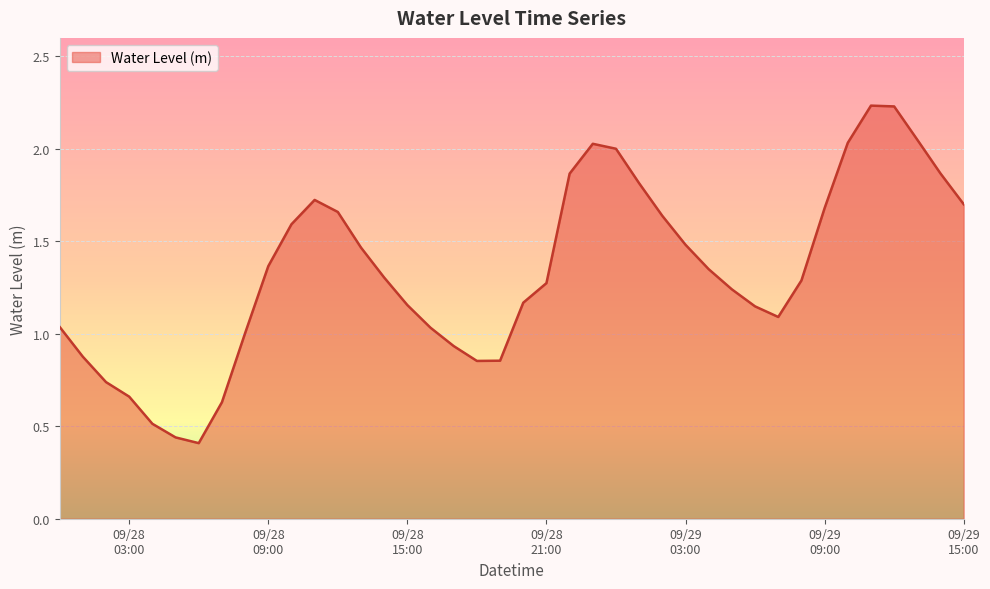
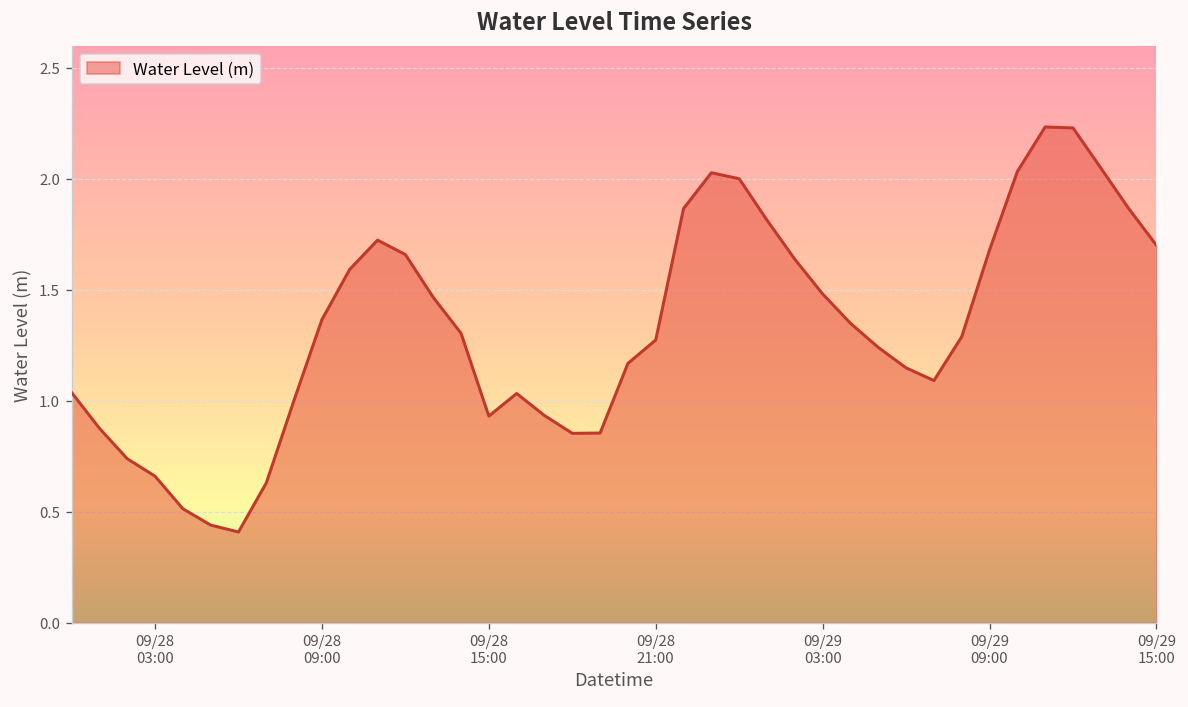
09/28 15:00: 1.16 -> 0.93
